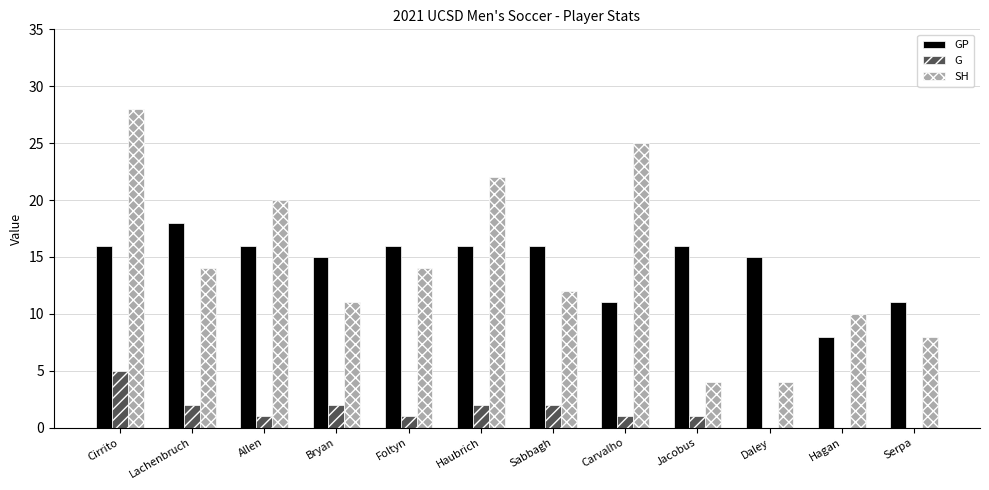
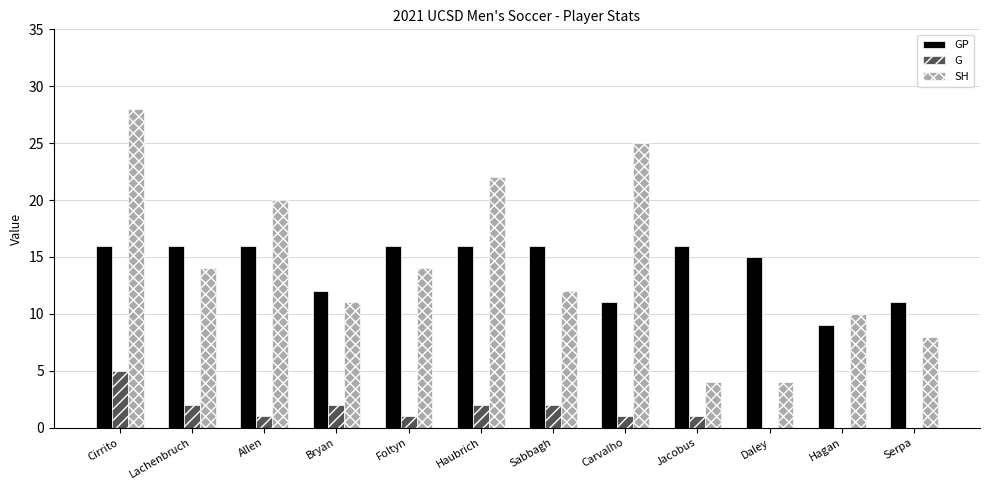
GP, Lachenbruch: 18 -> 16
GP, Bryan: 15 -> 12
GP, Hagan: 8 -> 9
